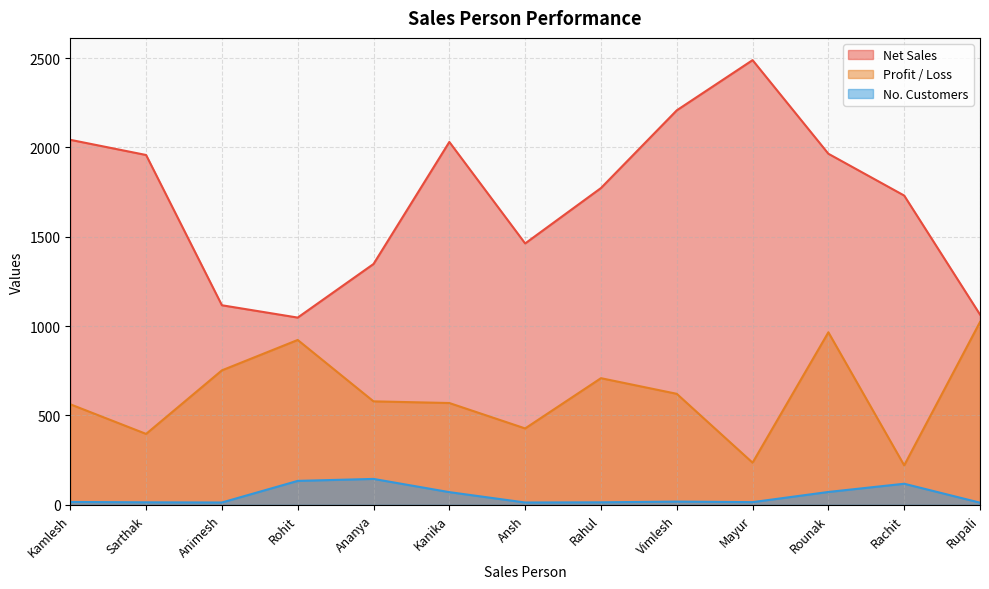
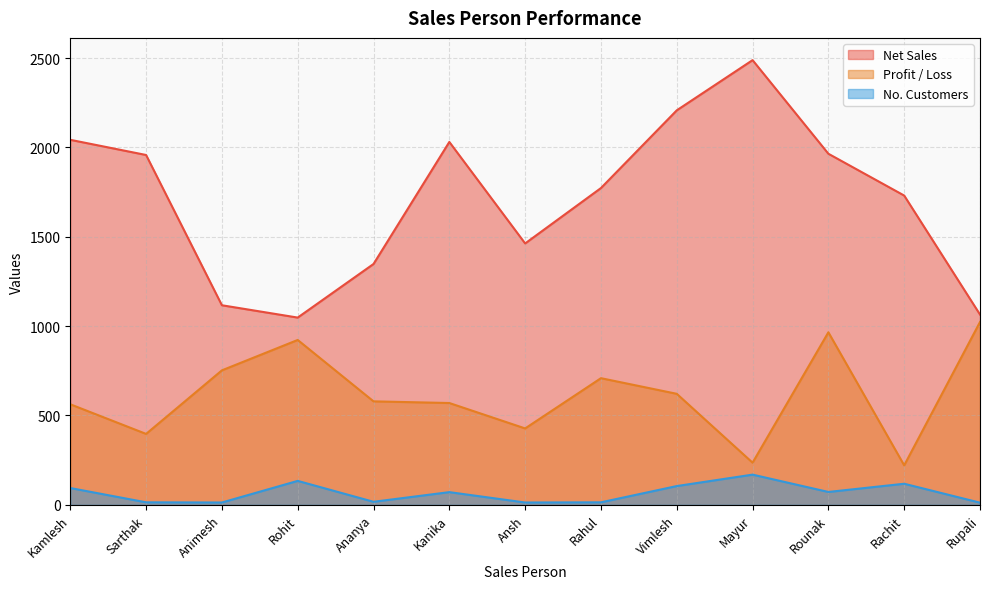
No. Customers, Kamlesh: 20 -> 90
No. Customers, Ananya: 150 -> 20
No. Customers, Vimlesh: 20 -> 110
No. Customers, Mayur: 20 -> 170
